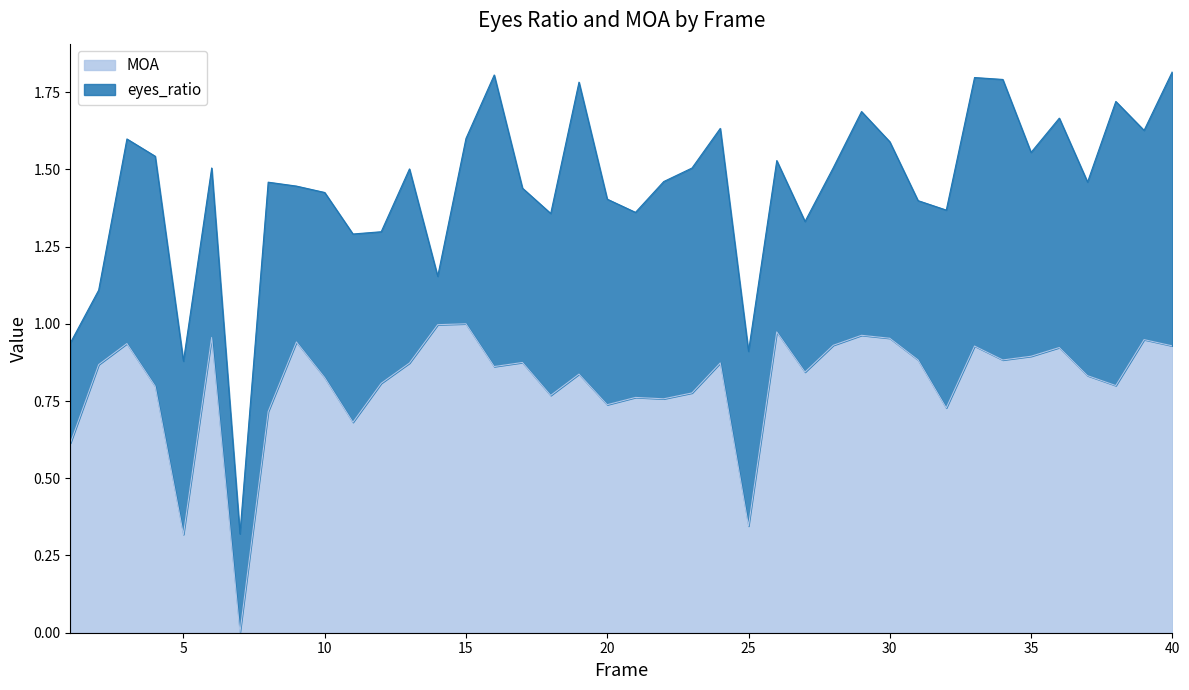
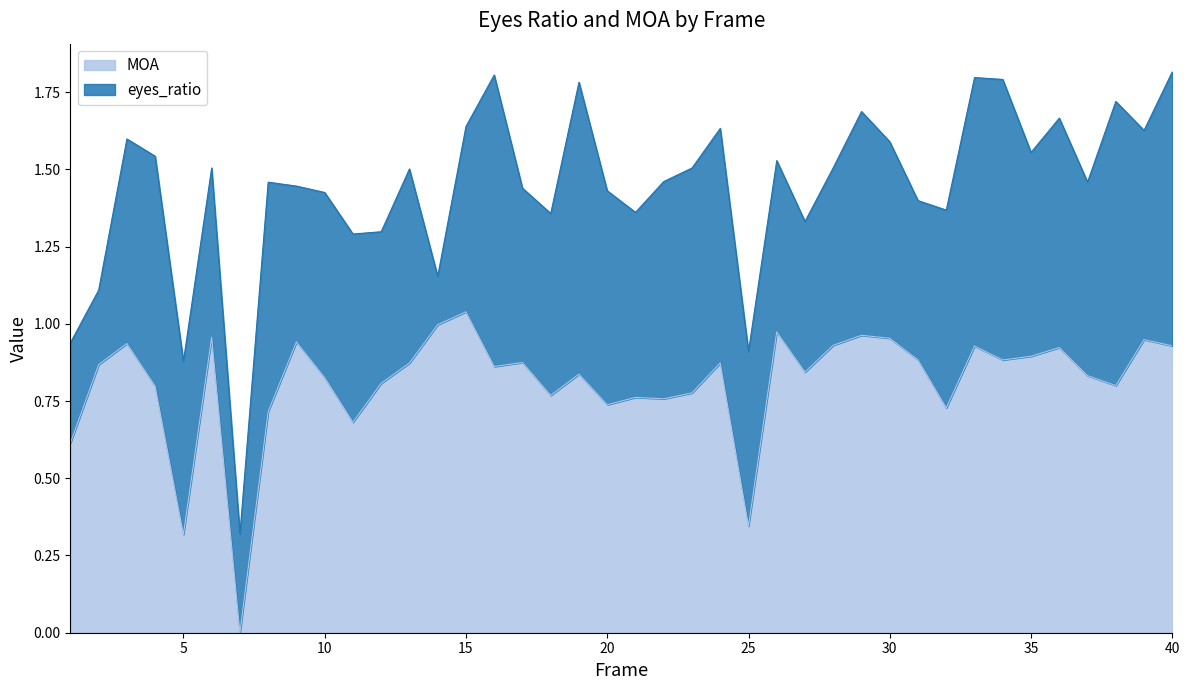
MOA, 15: 1.00 -> 1.04
eyes_ratio, 20: 0.67 -> 0.69
